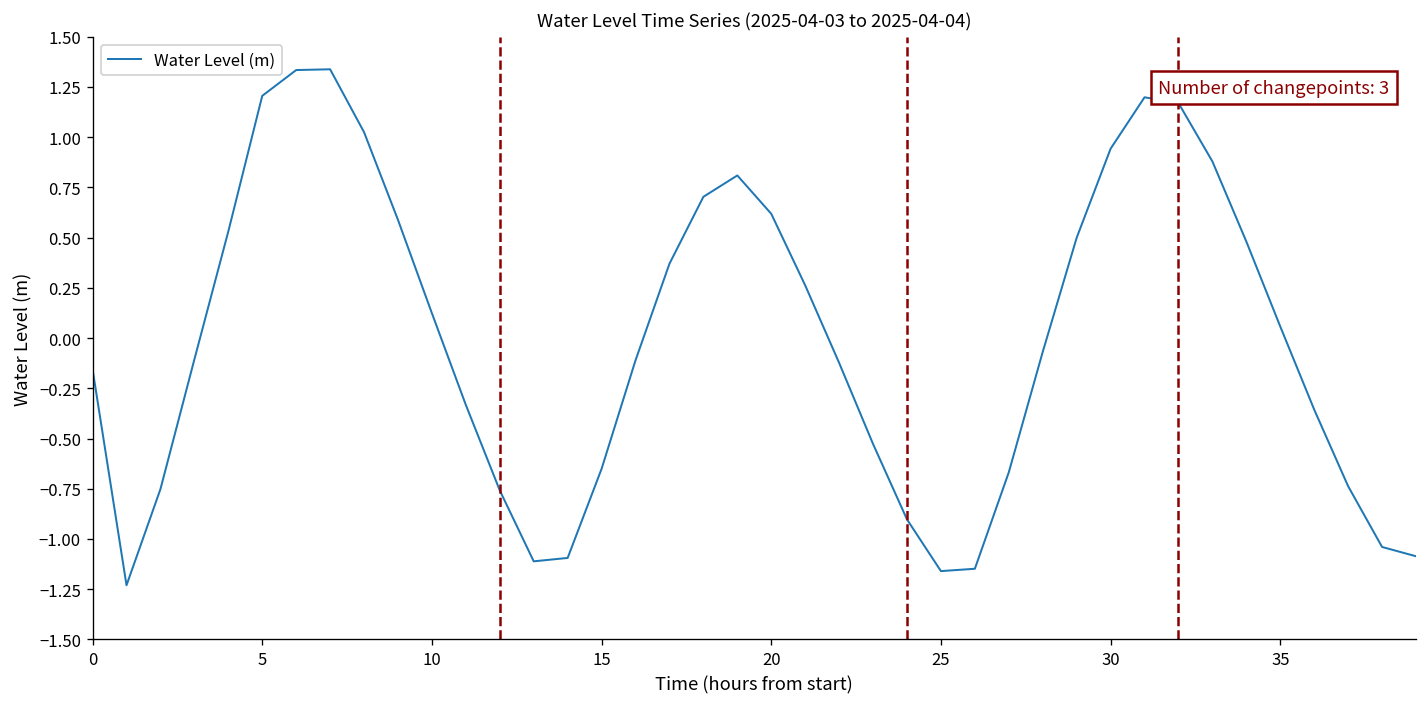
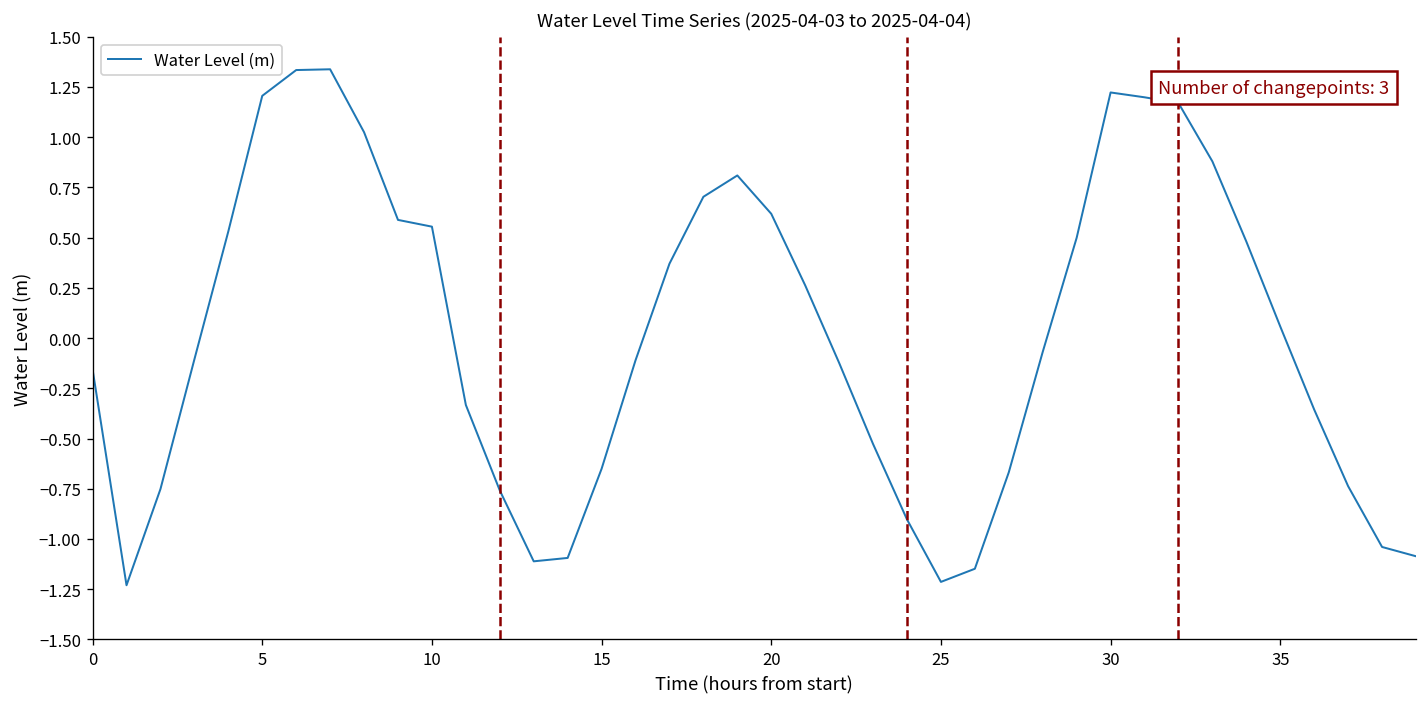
10: 0.12 -> 0.55
25: -1.16 -> -1.21
30: 0.94 -> 1.22
